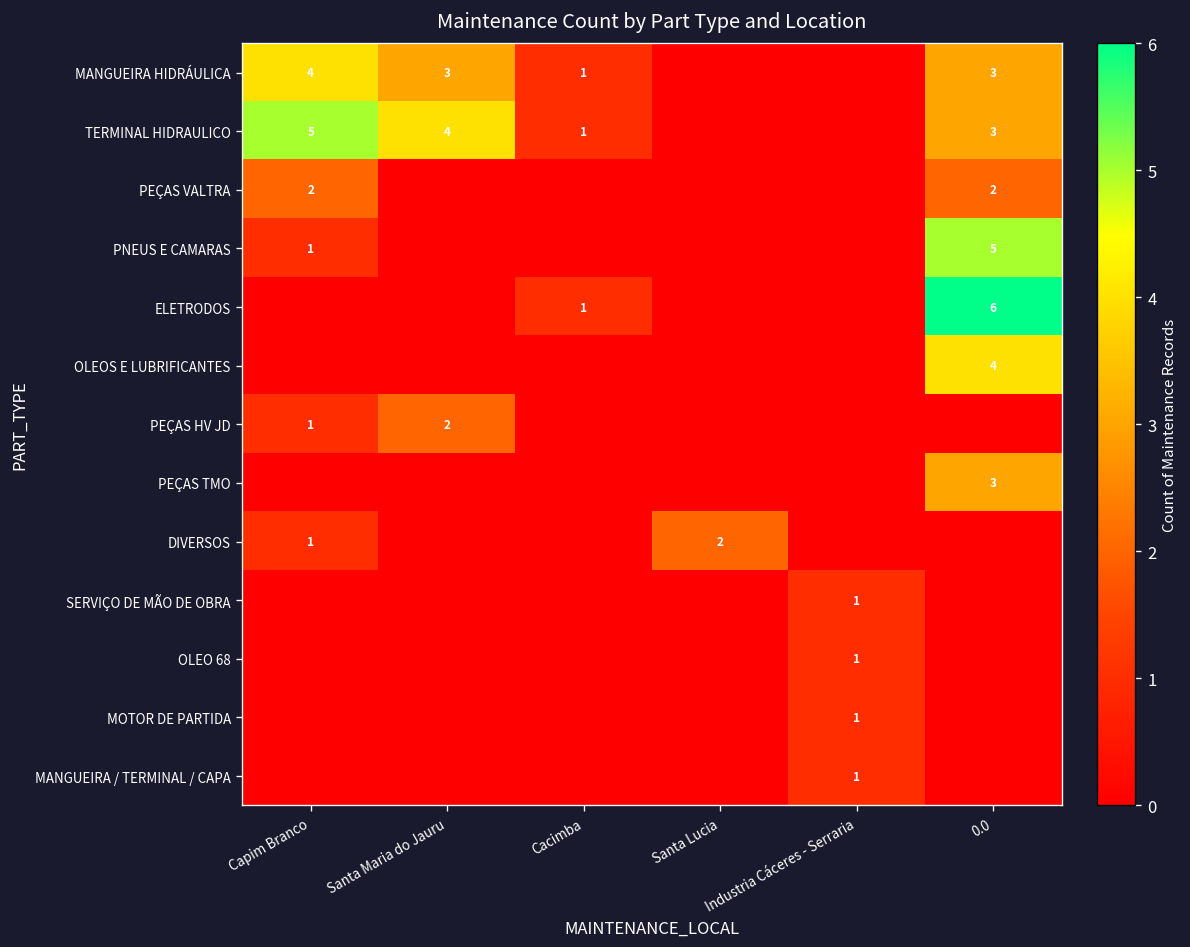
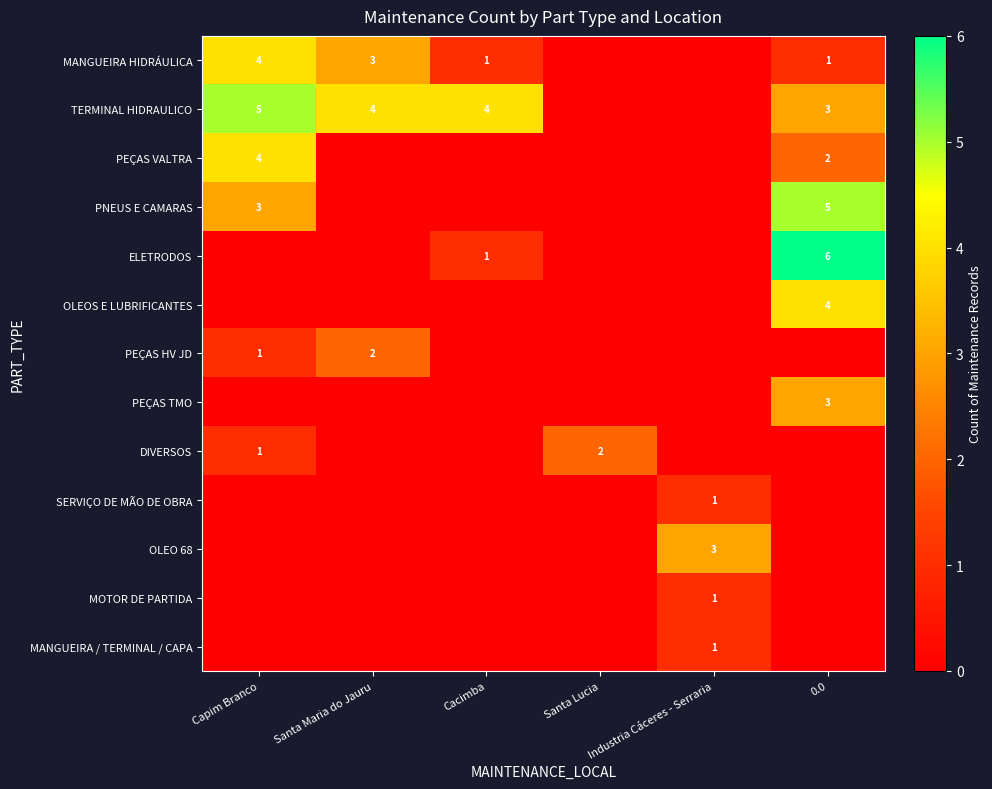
MANGUEIRA HIDRÁULICA, 0.0: 3 -> 1
TERMINAL HIDRAULICO, Cacimba: 1 -> 4
PEÇAS VALTRA, Capim Branco: 2 -> 4
PNEUS E CAMARAS, Capim Branco: 1 -> 3
OLEO 68, Industria Cáceres - Serraria: 1 -> 3
